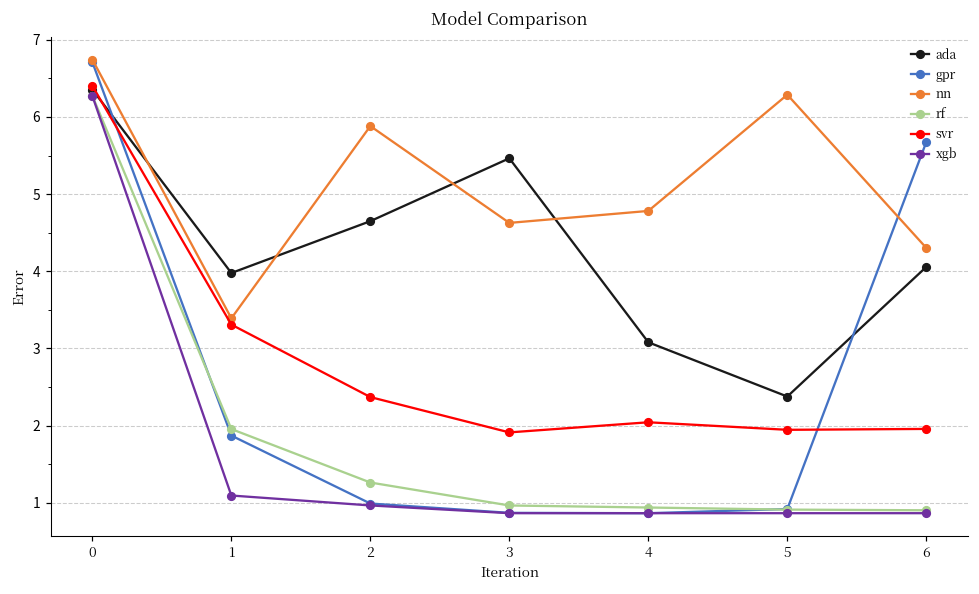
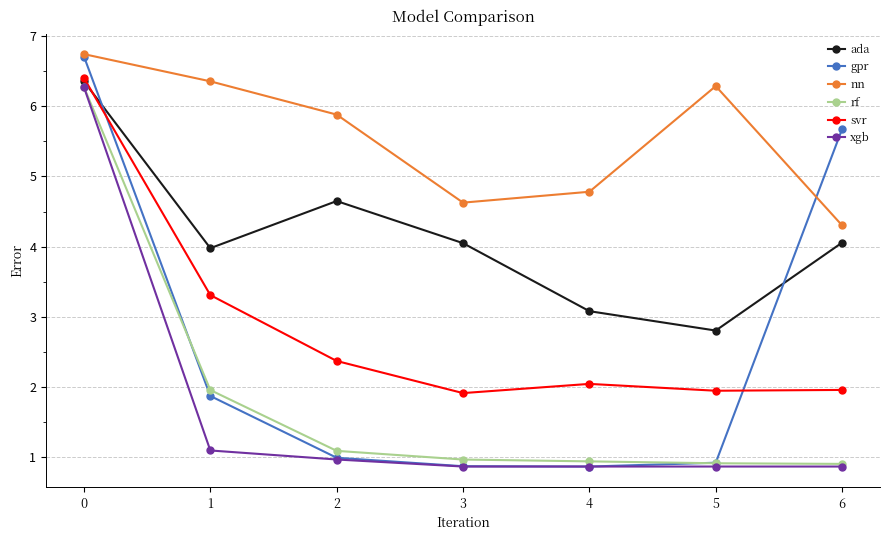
nn, 1: 3.4 -> 6.4
rf, 2: 1.3 -> 1.1
ada, 3: 5.5 -> 4.0
ada, 5: 2.4 -> 2.8
